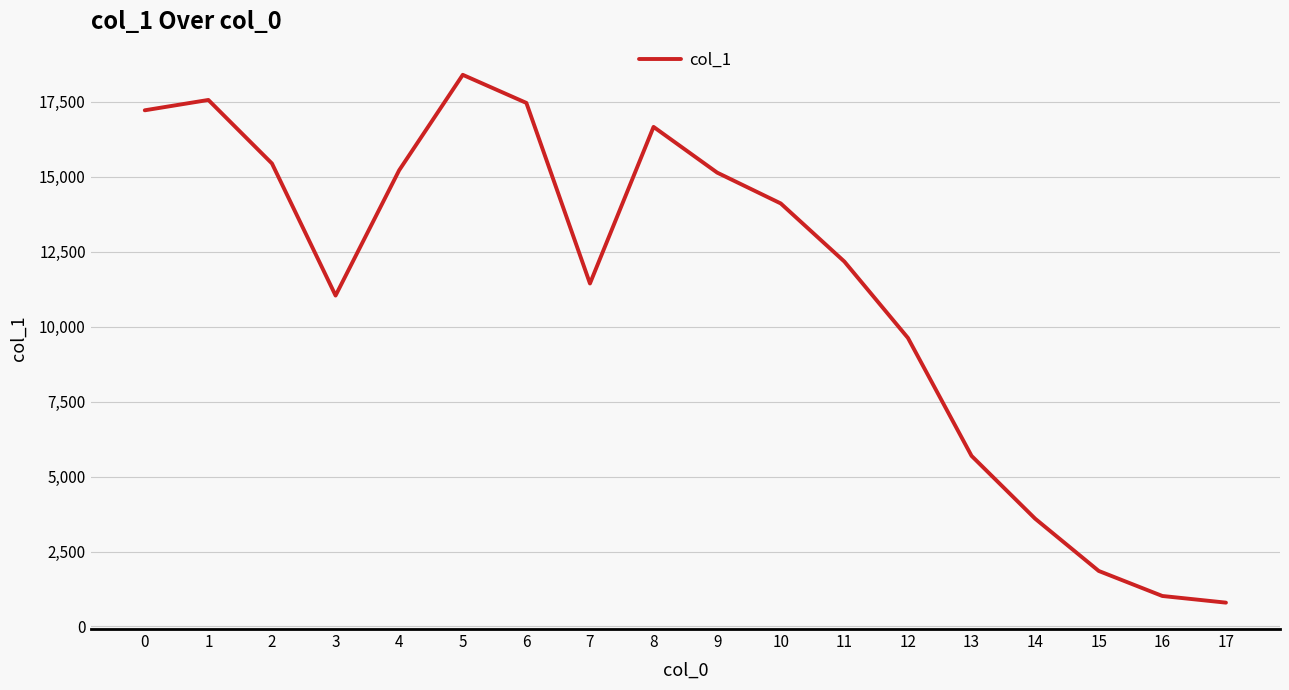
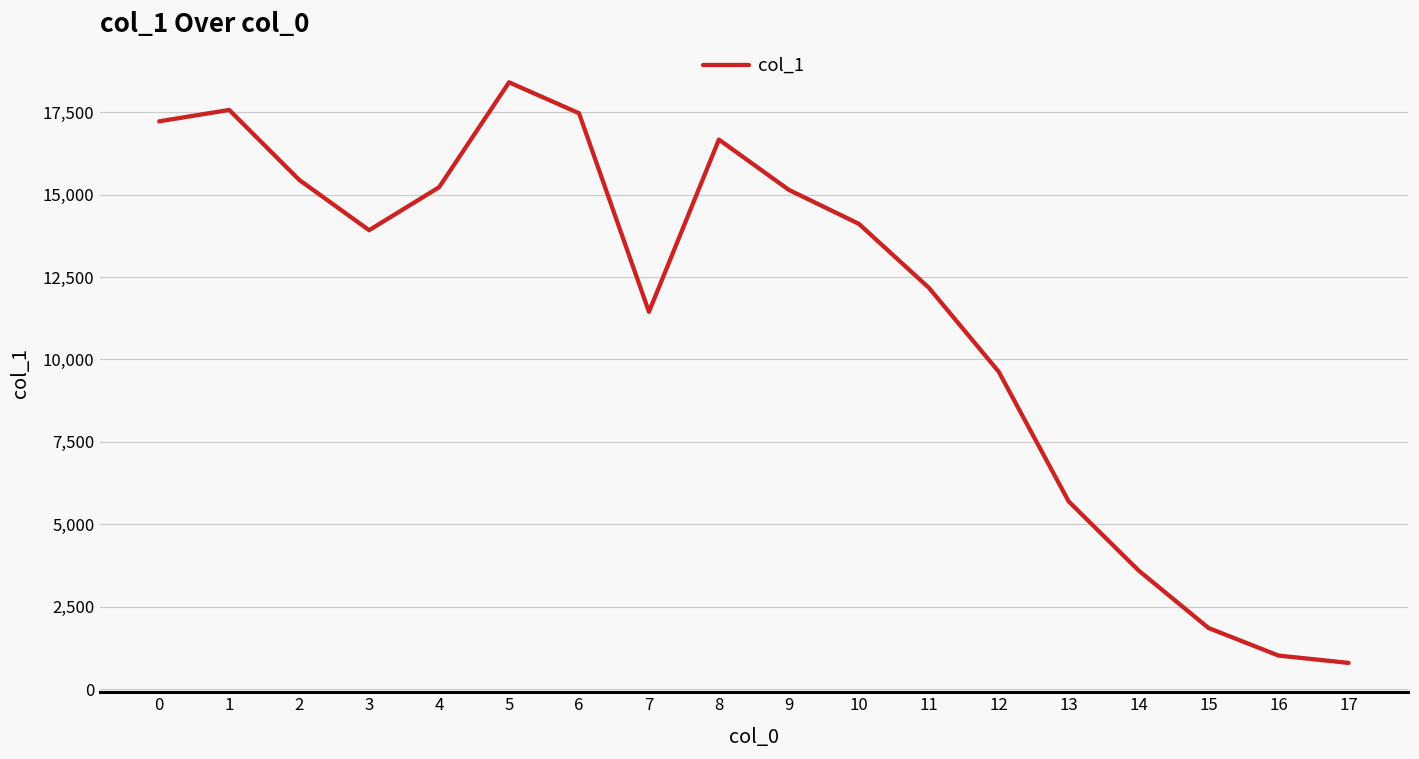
3: 11,000 -> 13,900
